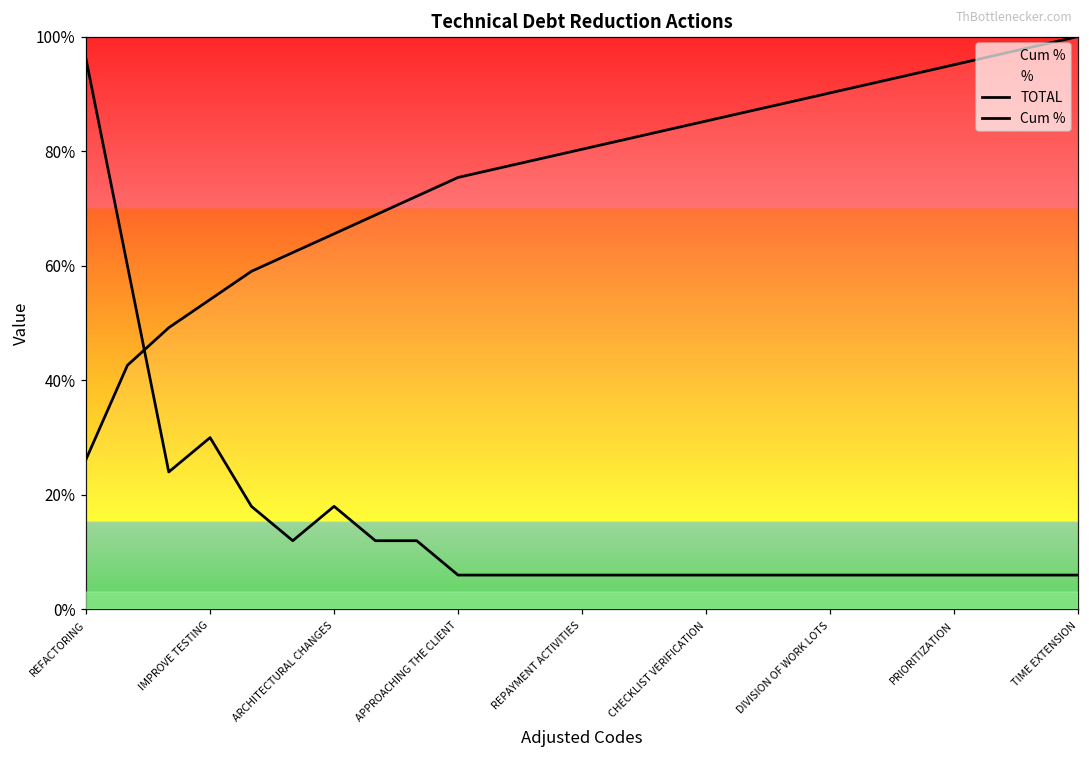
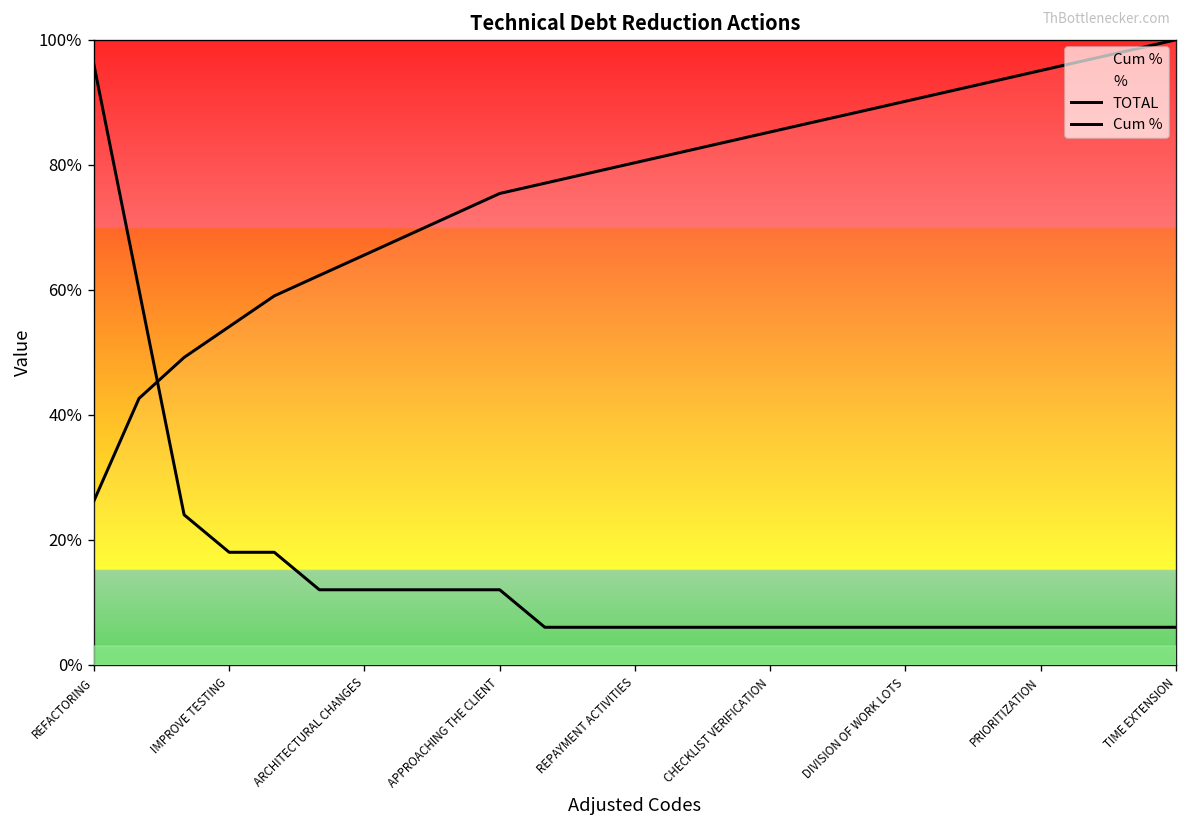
TOTAL, IMPROVE TESTING: 30% -> 18%
TOTAL, ARCHITECTURAL CHANGES: 18% -> 12%
TOTAL, APPROACHING THE CLIENT: 6% -> 12%
